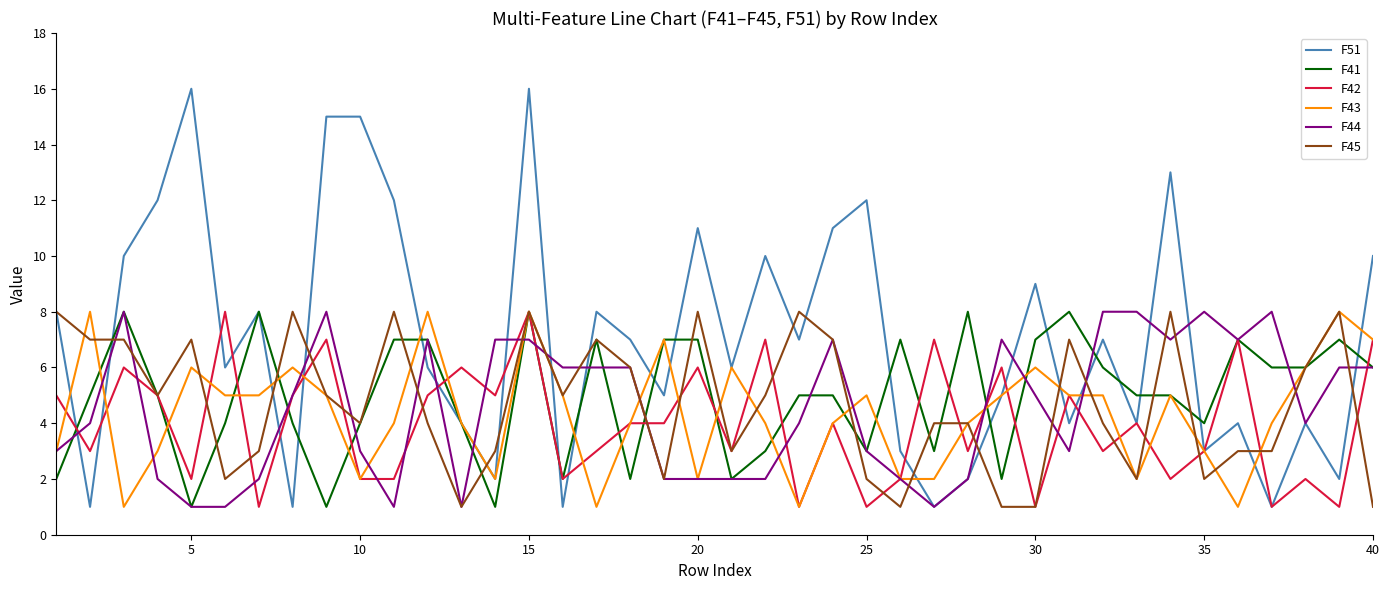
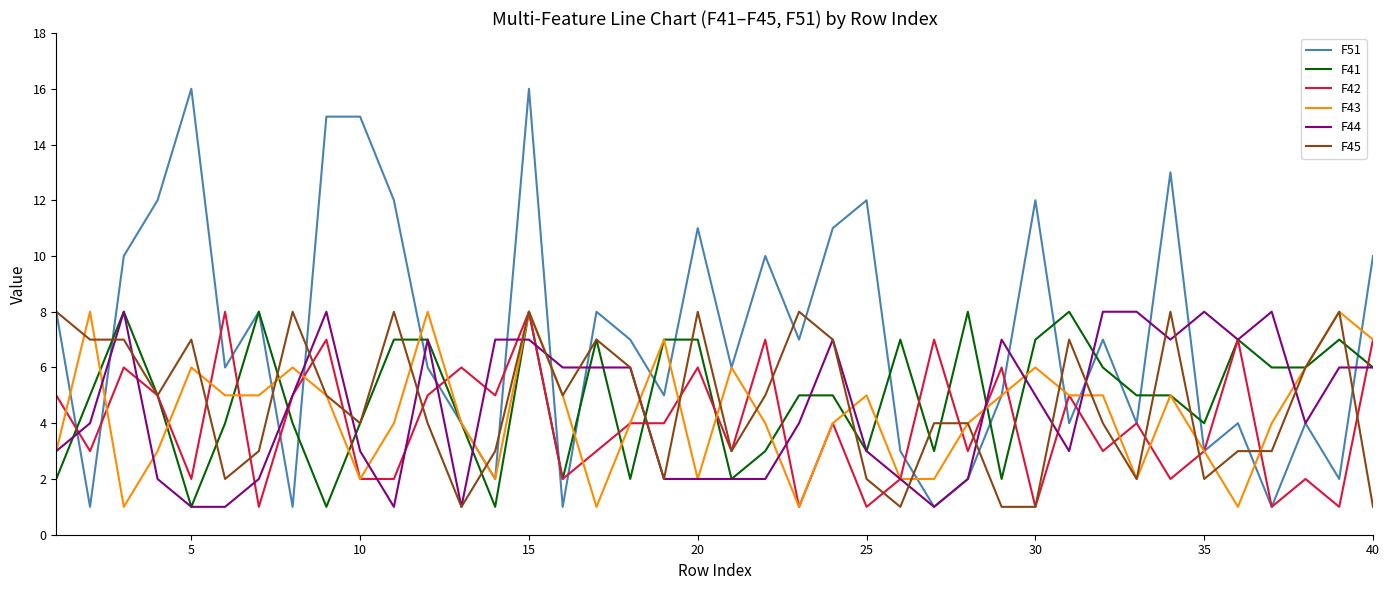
F51, 30: 9 -> 12
